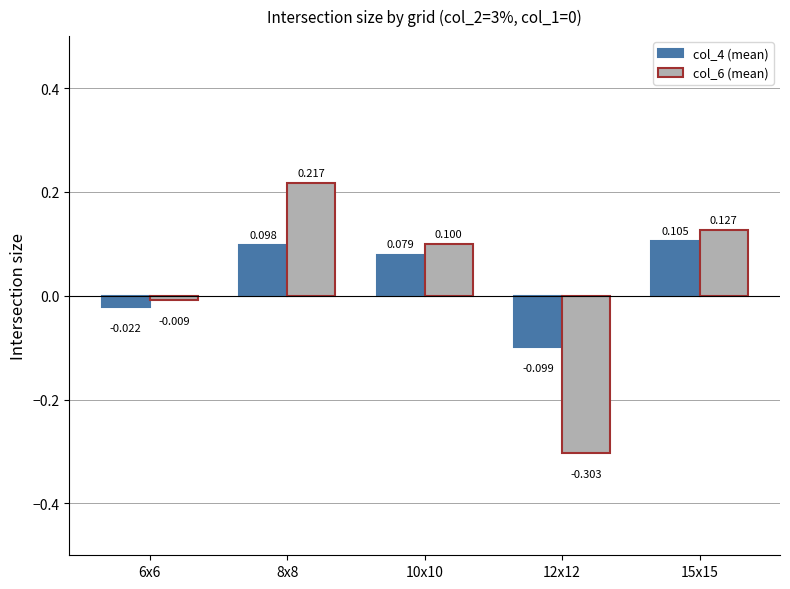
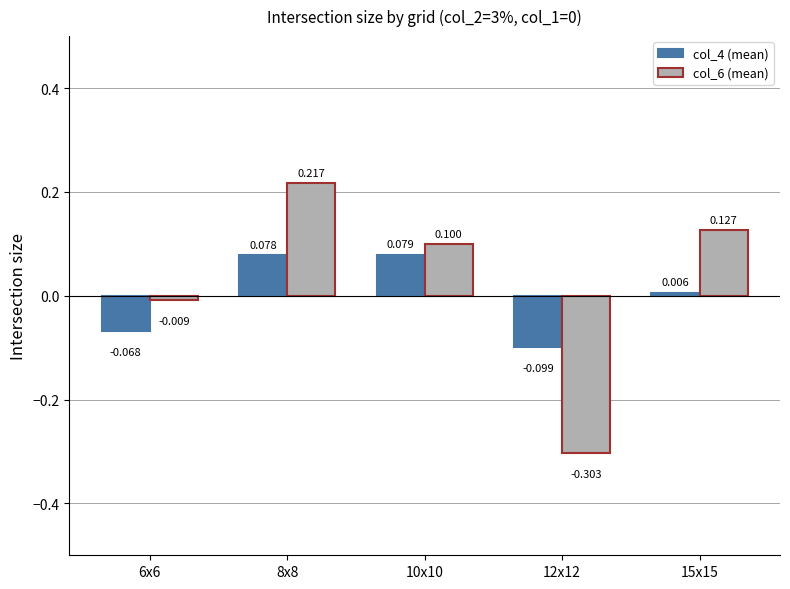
col_4 (mean), 6x6: -0.022 -> -0.068
col_4 (mean), 8x8: 0.098 -> 0.078
col_4 (mean), 15x15: 0.105 -> 0.006
